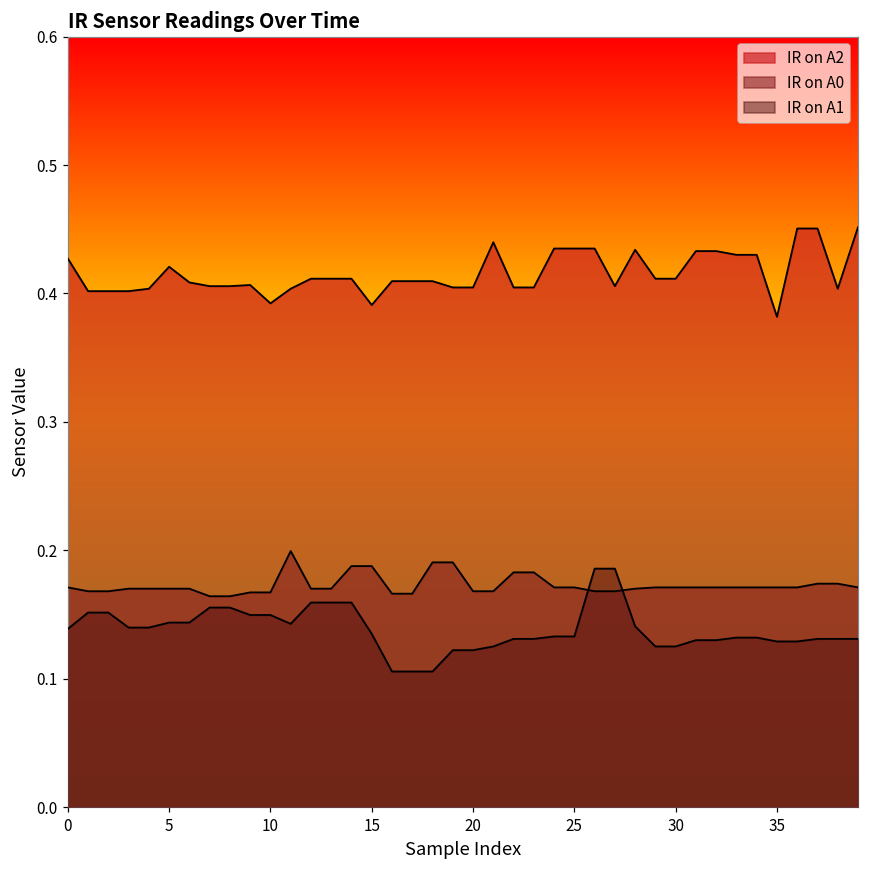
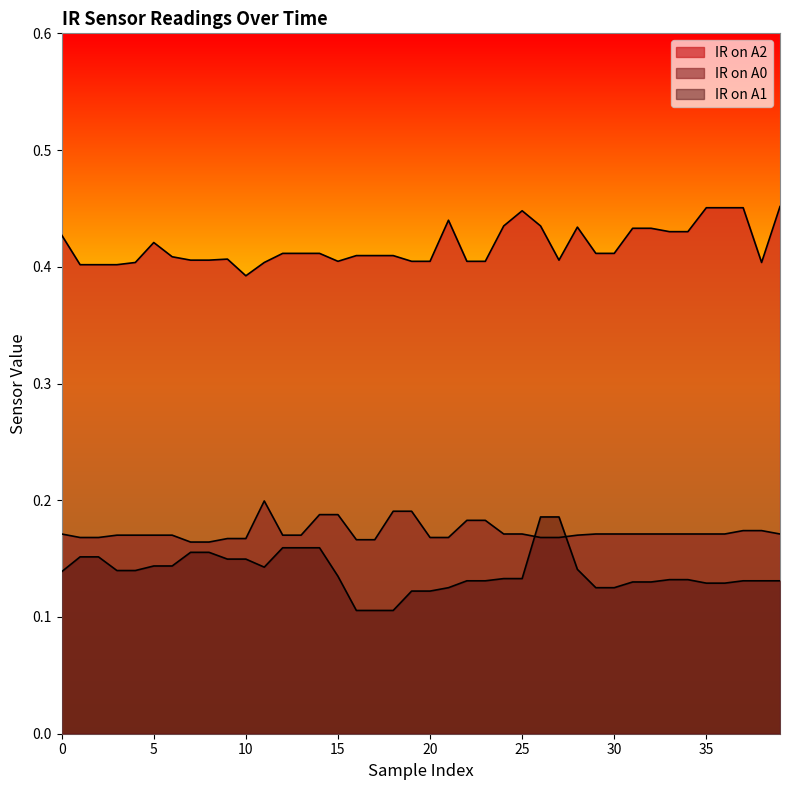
IR on A2, 15: 0.391 -> 0.405
IR on A2, 25: 0.435 -> 0.448
IR on A2, 35: 0.382 -> 0.451
